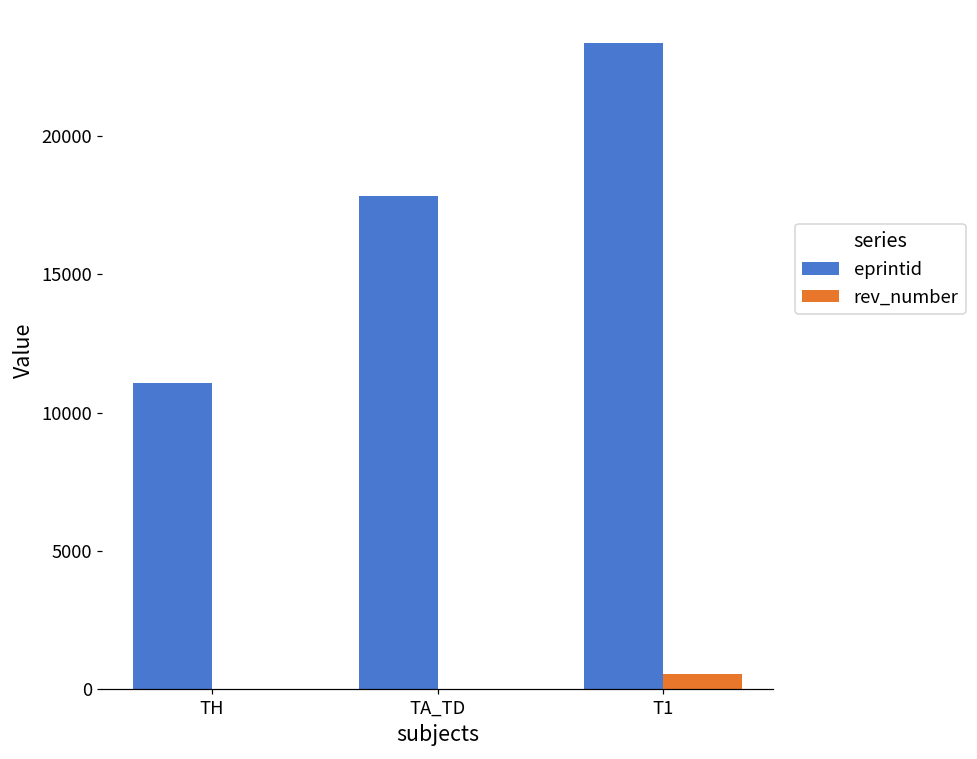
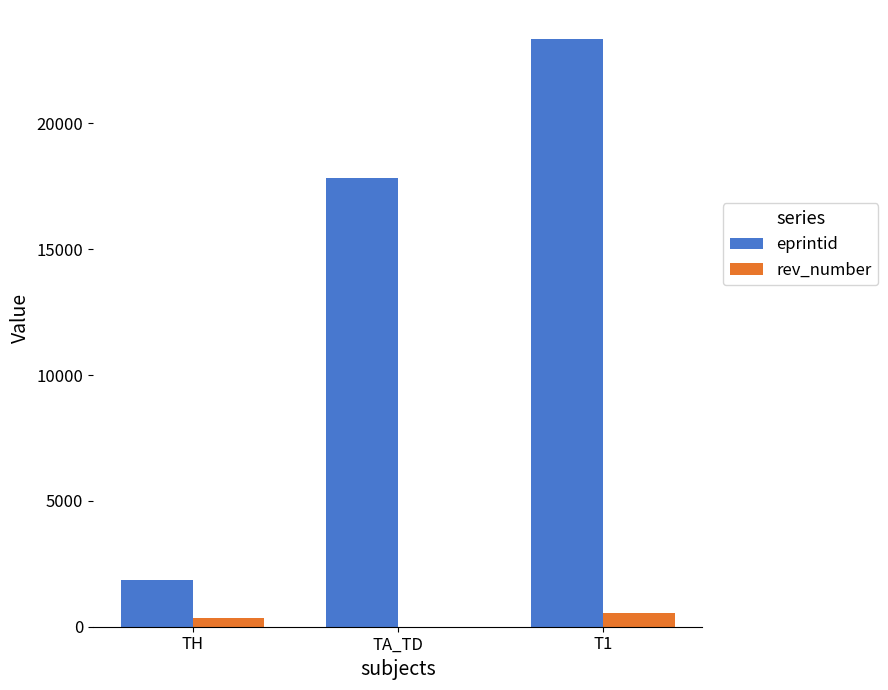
eprintid, TH: 11100 -> 1900
rev_number, TH: 0 -> 400
